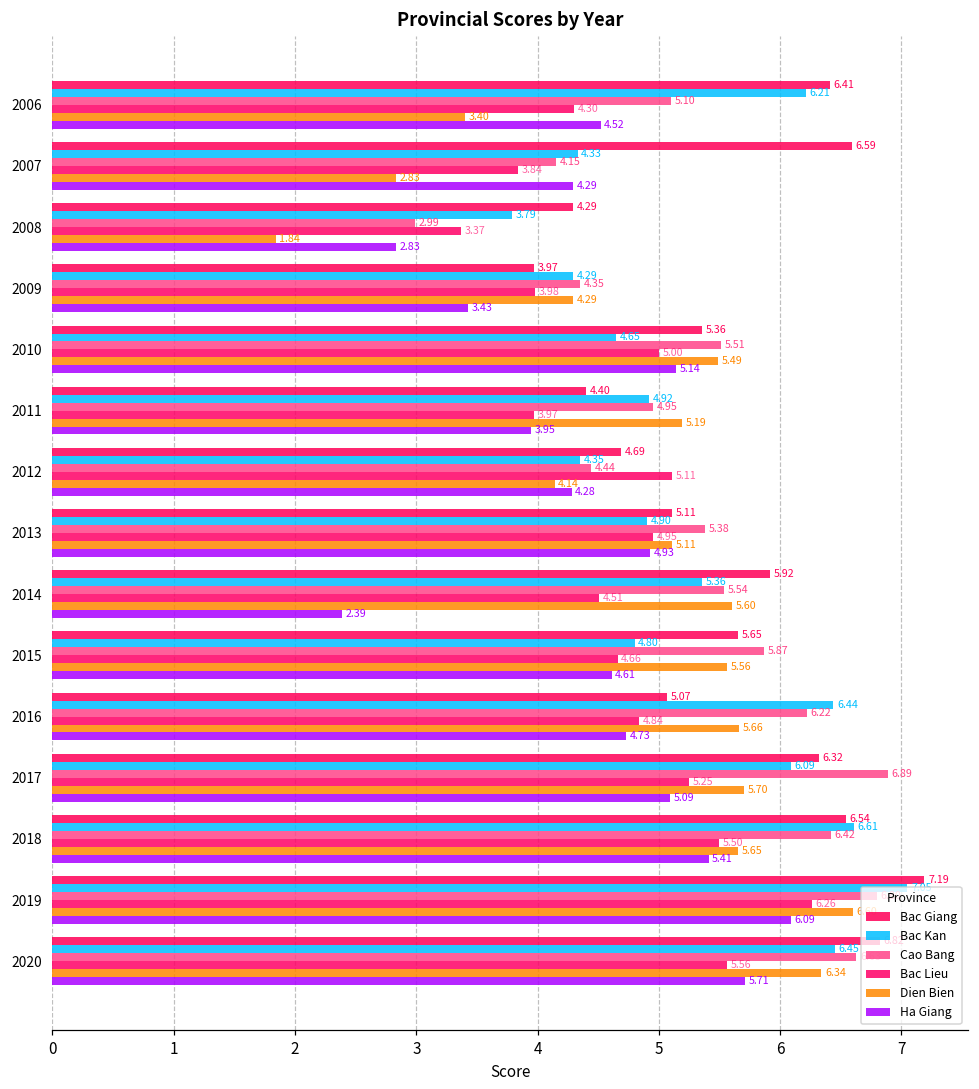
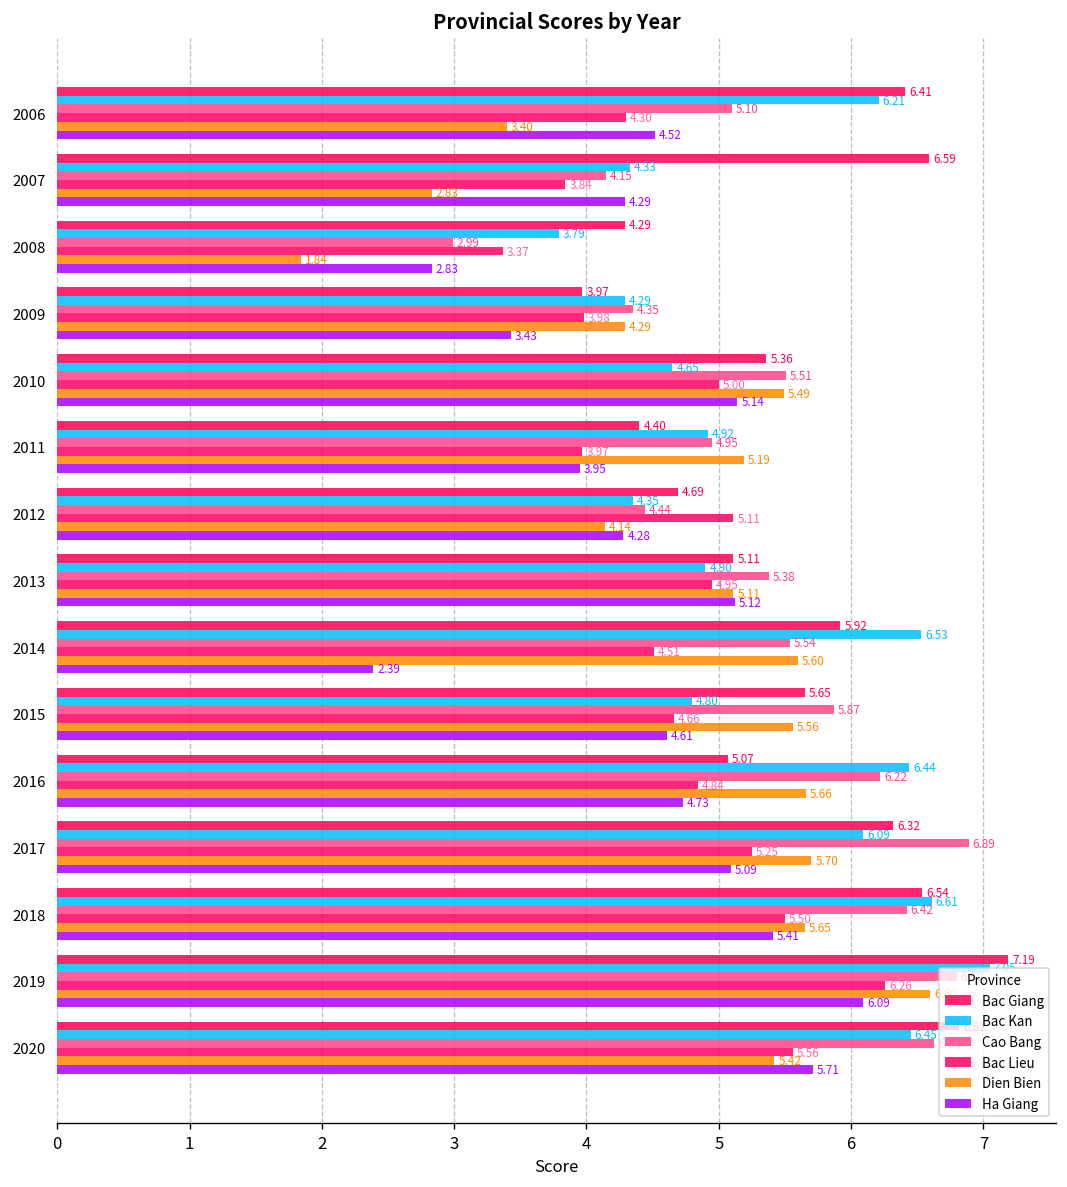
Ha Giang, 2013: 4.93 -> 5.12
Bac Kan, 2014: 5.36 -> 6.53
Dien Bien, 2020: 6.34 -> 5.42
